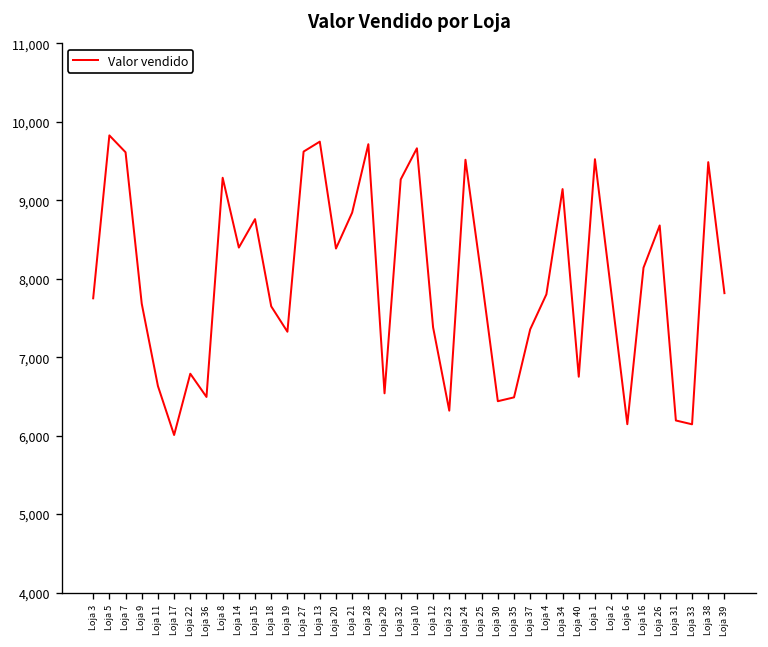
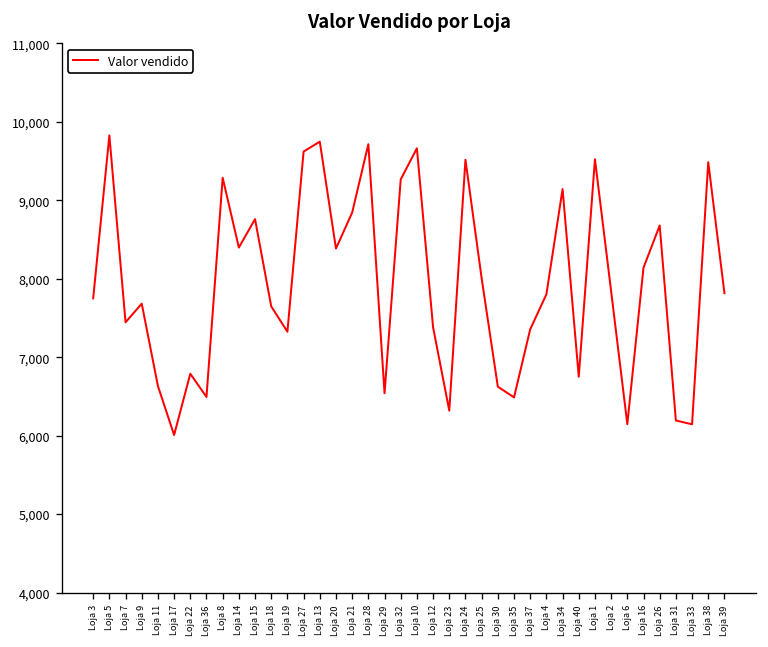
Loja 7: 9,600 -> 7,400
Loja 30: 6,400 -> 6,600
